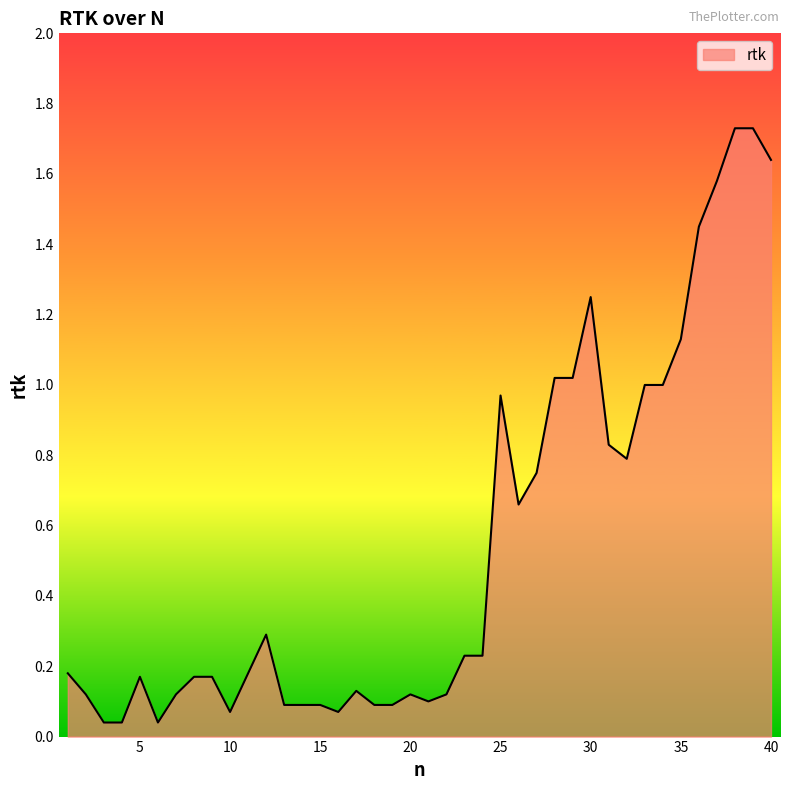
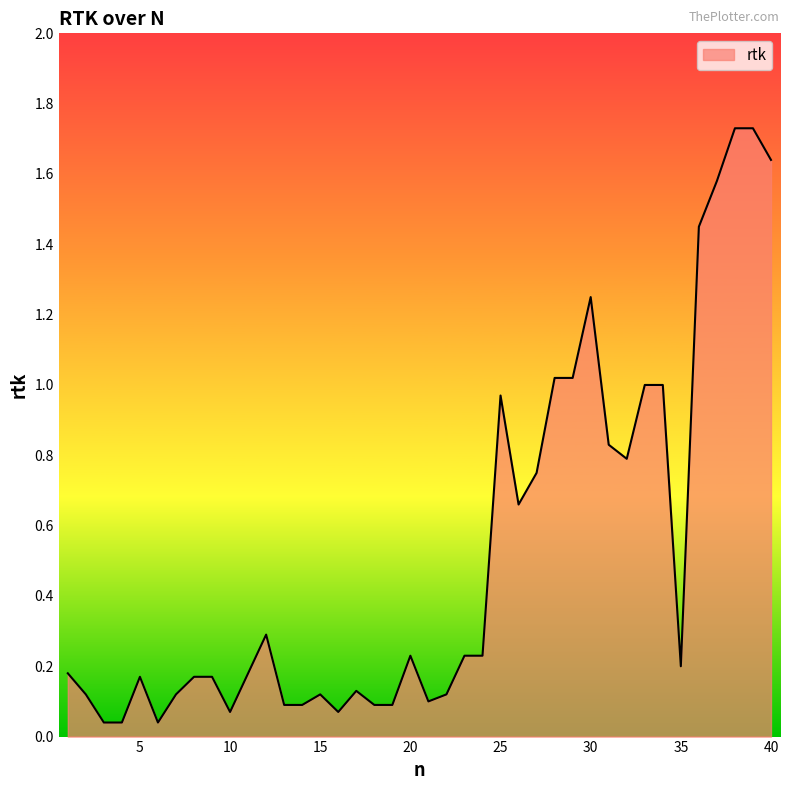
15: 0.09 -> 0.12
20: 0.12 -> 0.23
35: 1.13 -> 0.20
